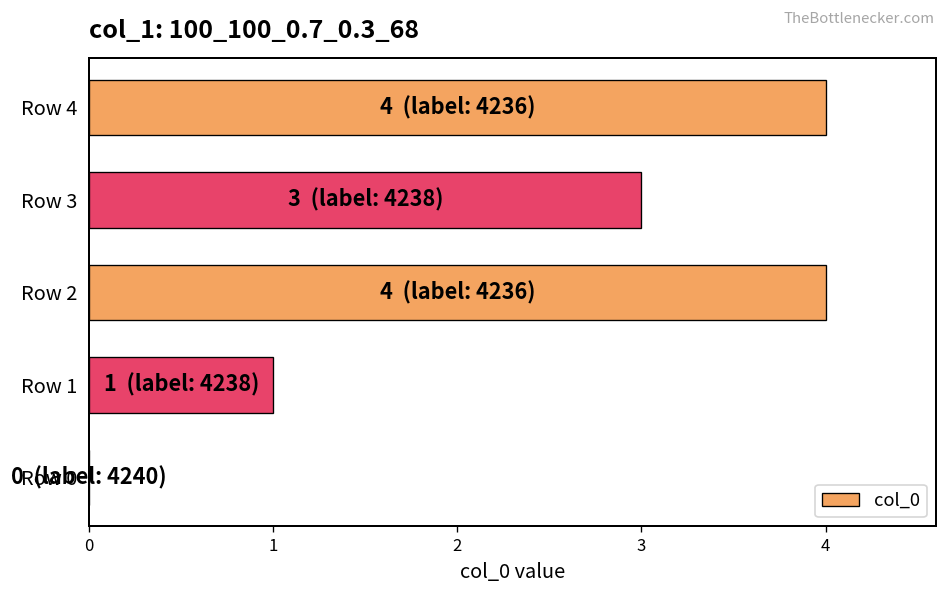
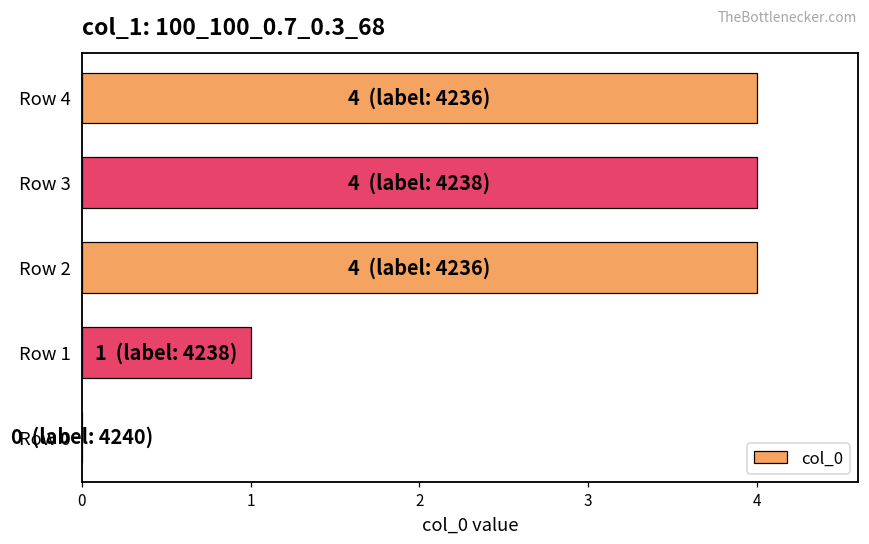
Row 3: 3 -> 4
